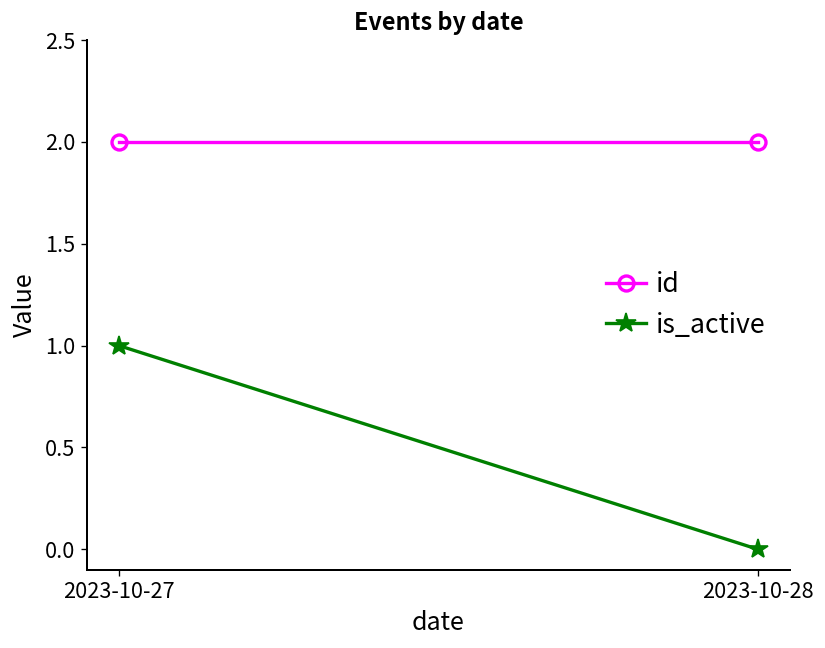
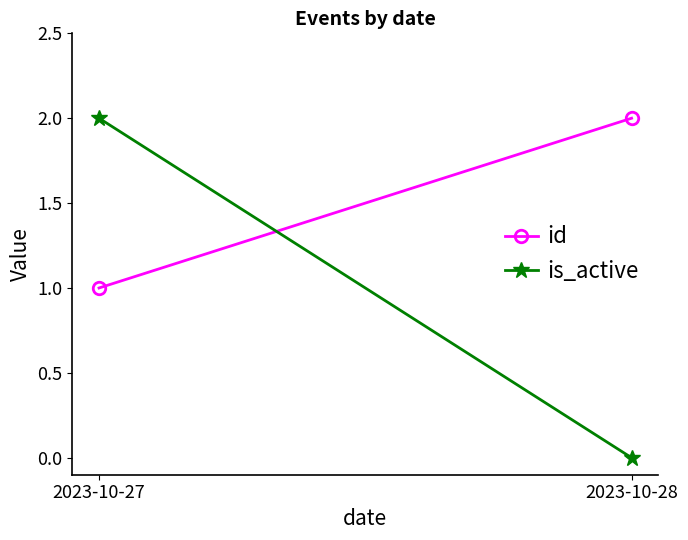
id, 2023-10-27: 2 -> 1
is_active, 2023-10-27: 1 -> 2
